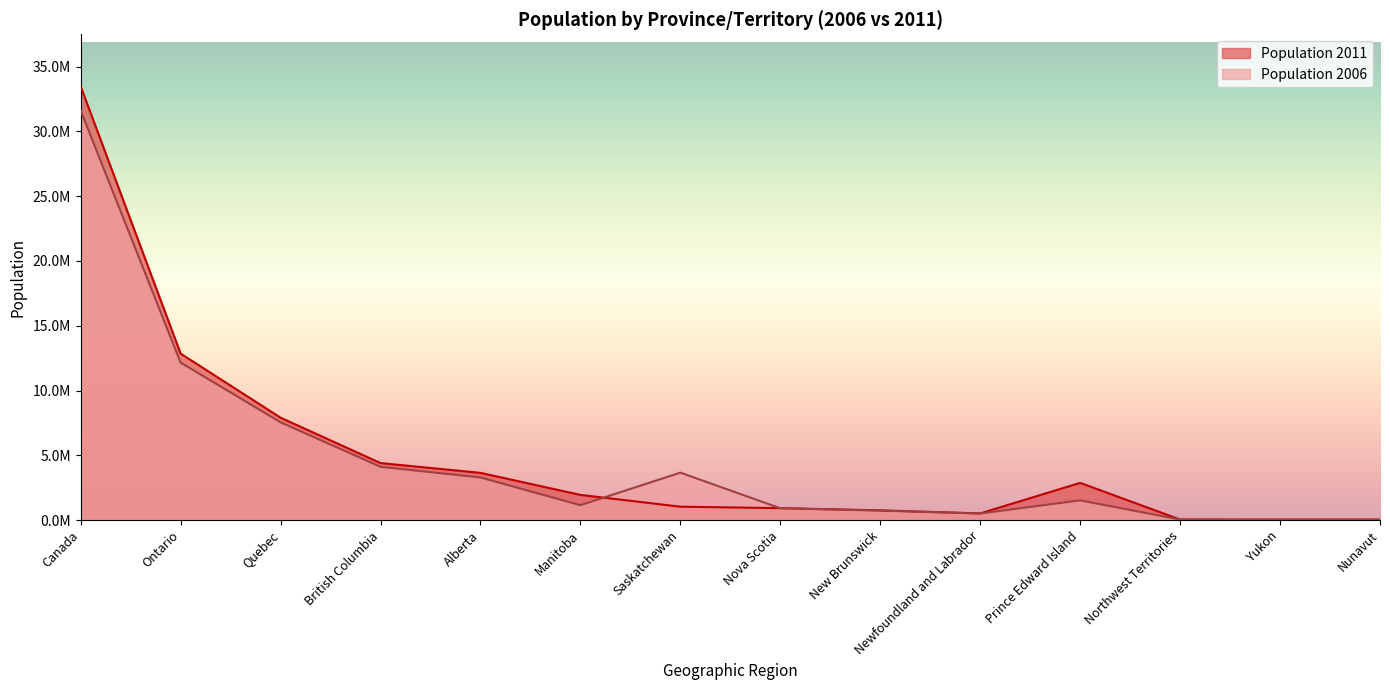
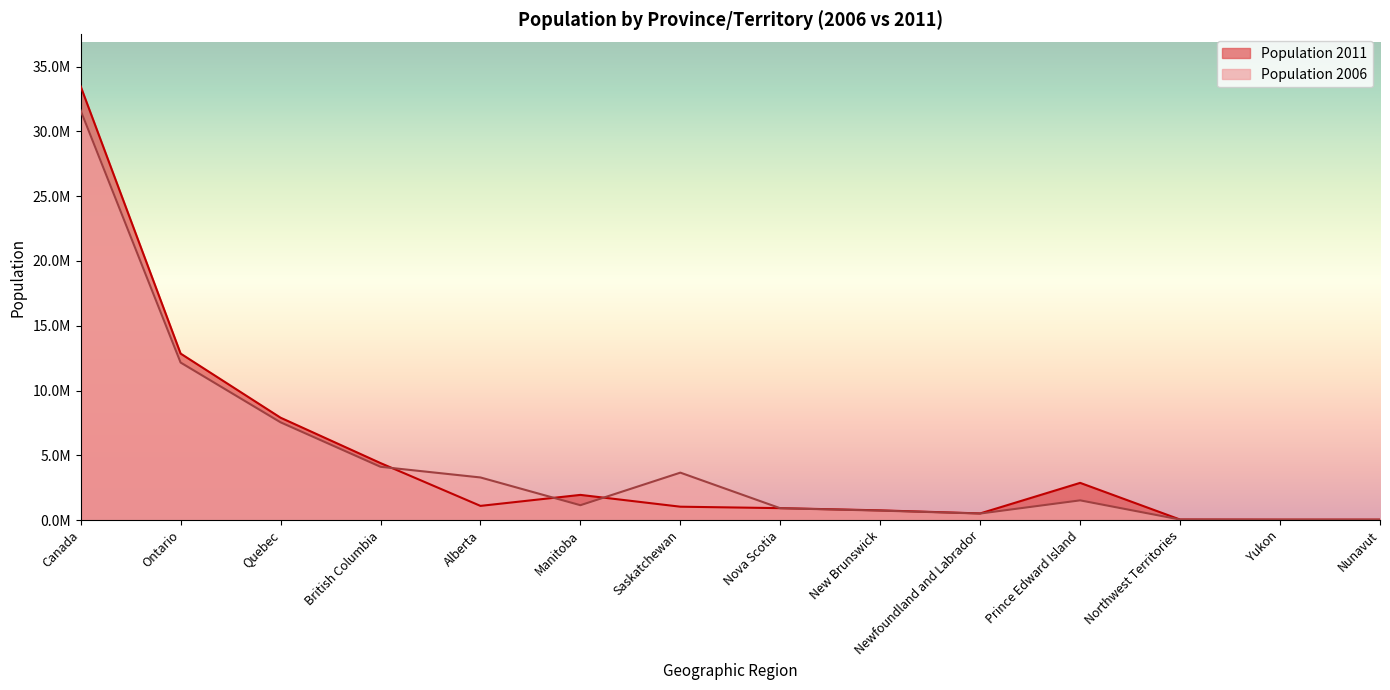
Population 2011, Alberta: 3600000 -> 1100000
